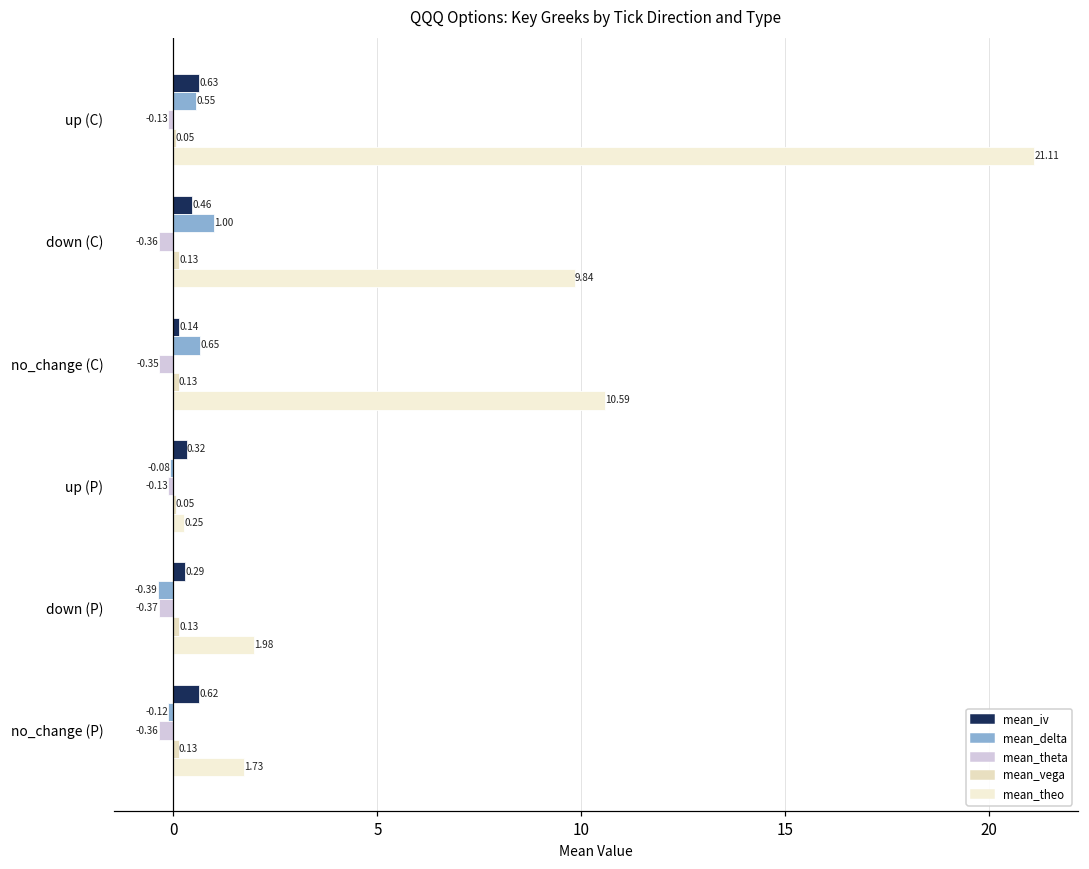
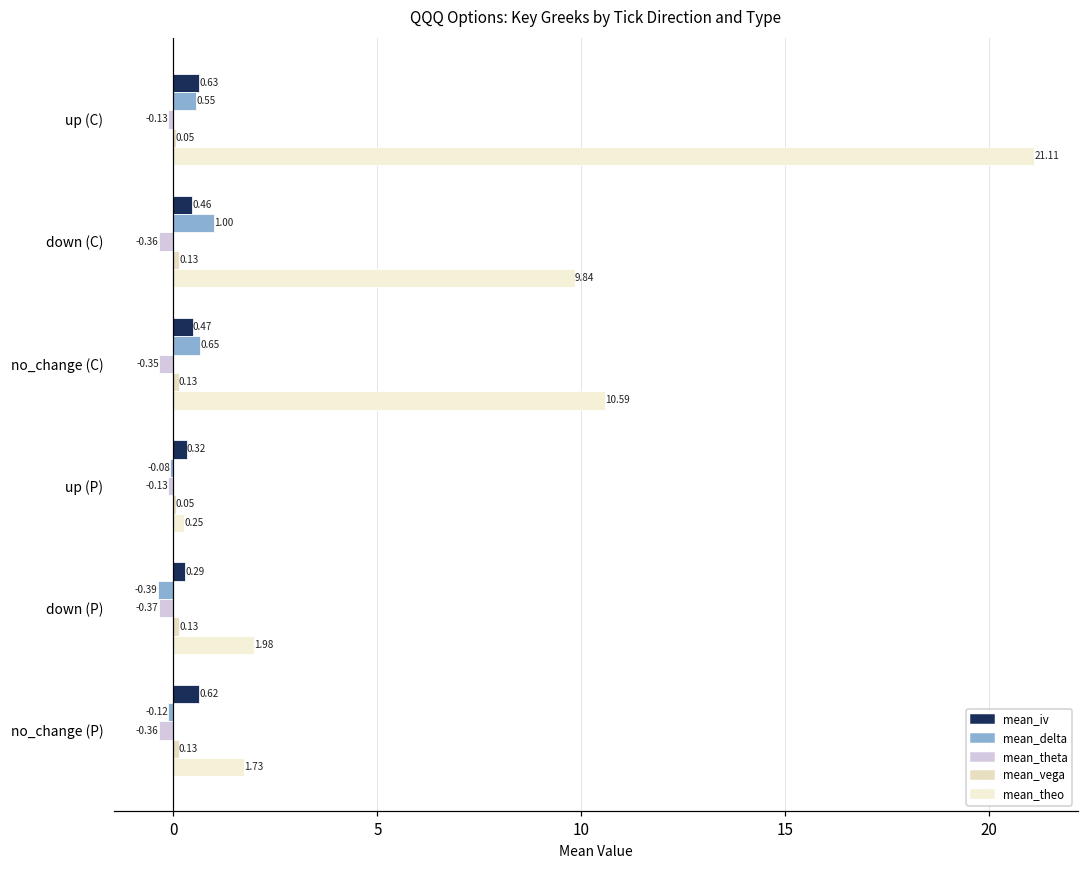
mean_iv, no_change (C): 0.14 -> 0.47
